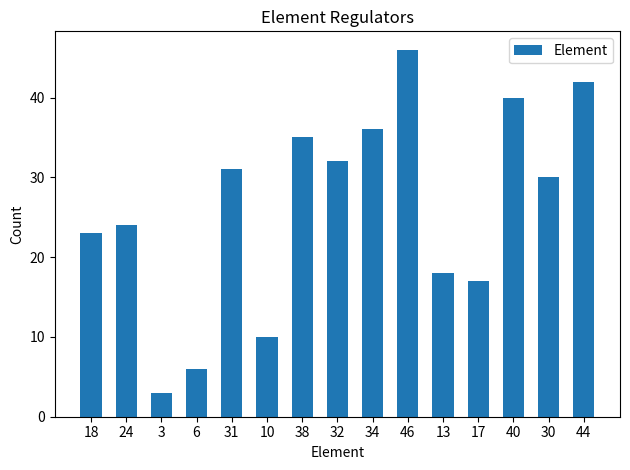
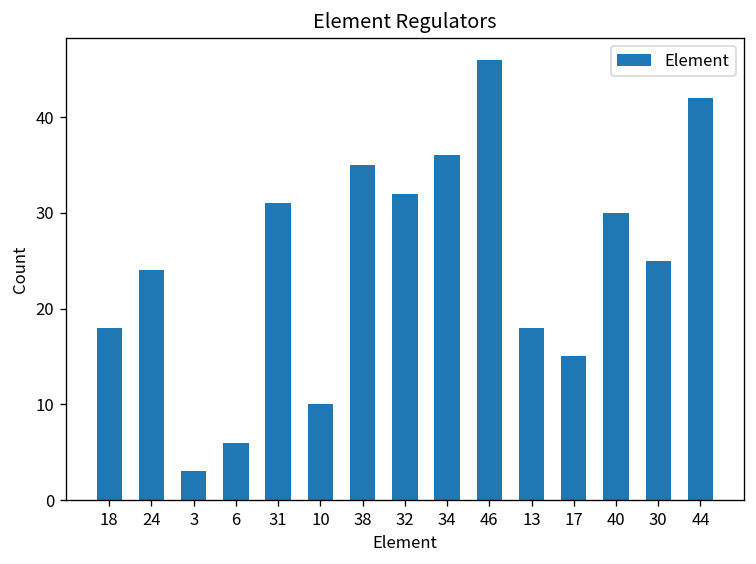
18: 23 -> 18
17: 17 -> 15
40: 40 -> 30
30: 30 -> 25
